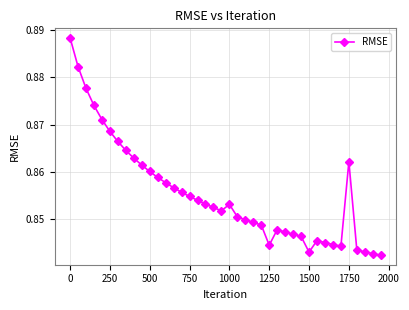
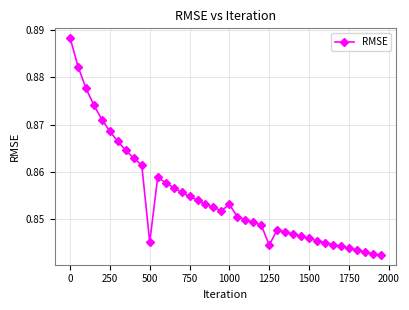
500: 0.860 -> 0.845
1500: 0.843 -> 0.846
1750: 0.862 -> 0.844
